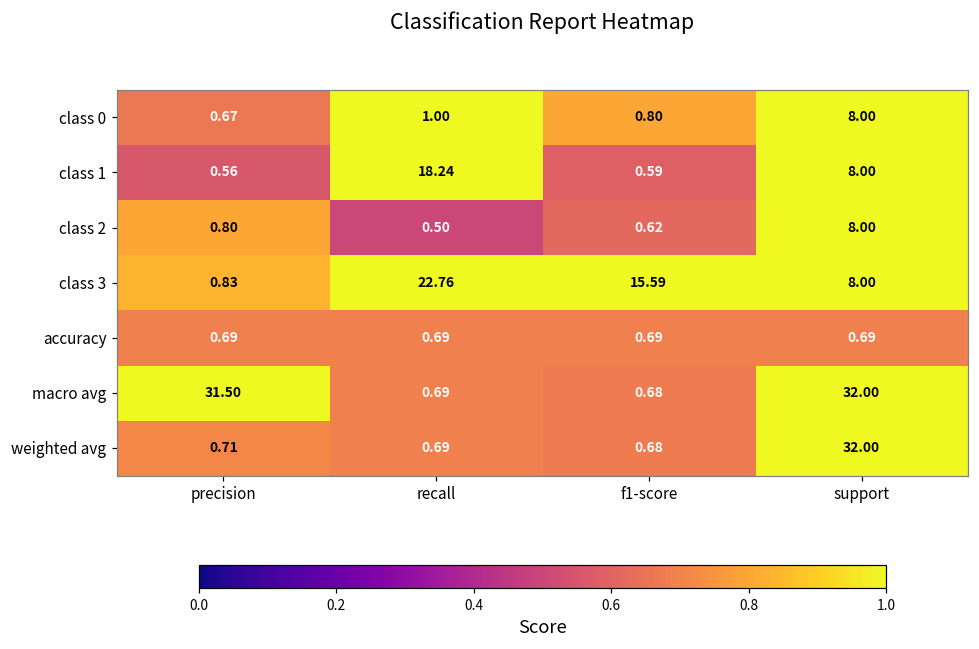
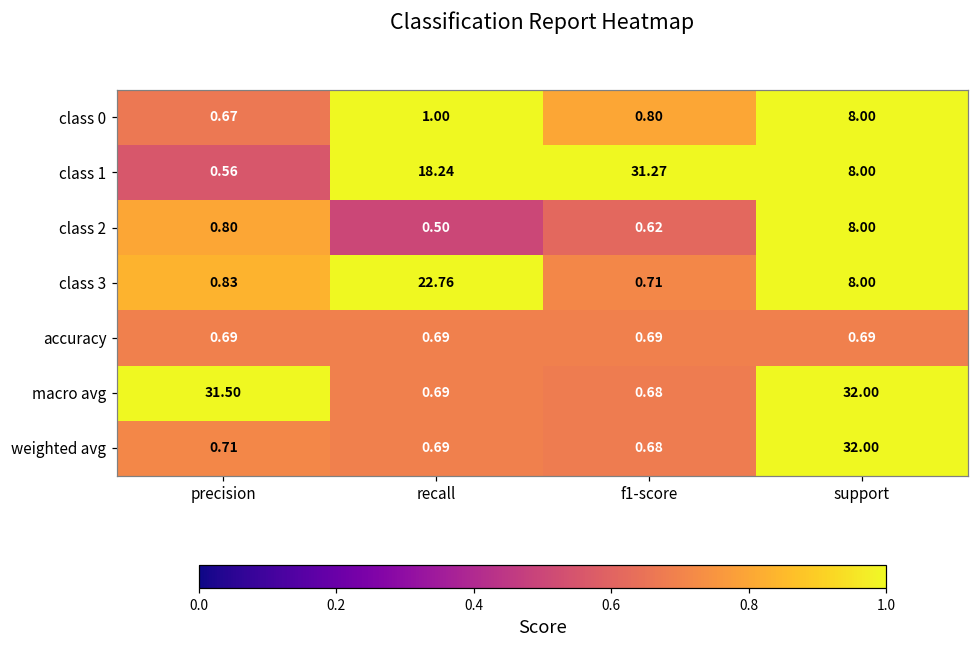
class 1, f1-score: 0.59 -> 31.27
class 3, f1-score: 15.59 -> 0.71
